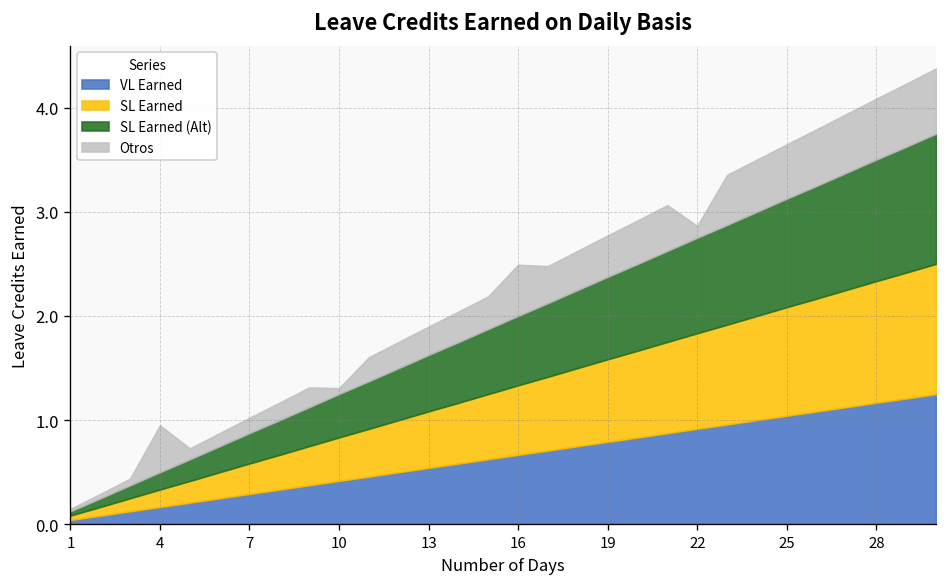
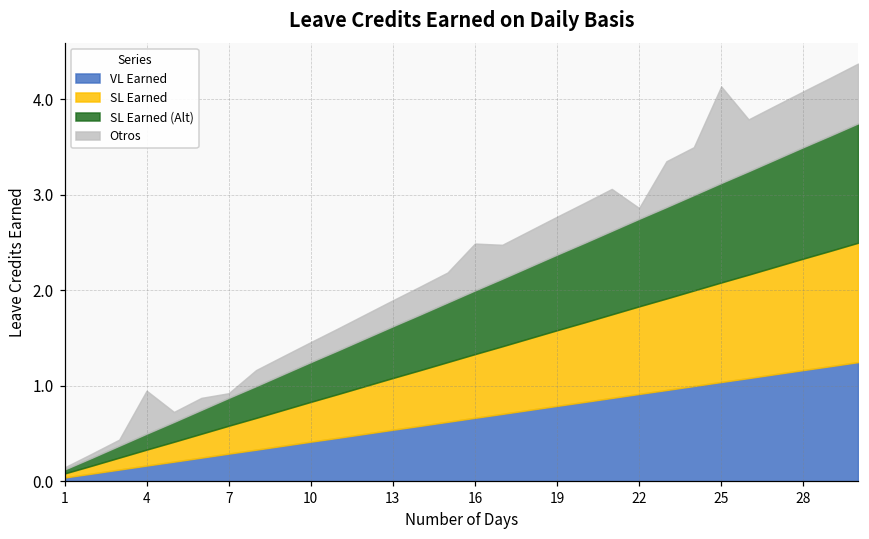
Otros, 7: 0.1 -> 0.0
Otros, 10: 0.1 -> 0.2
Otros, 25: 0.5 -> 1.0
